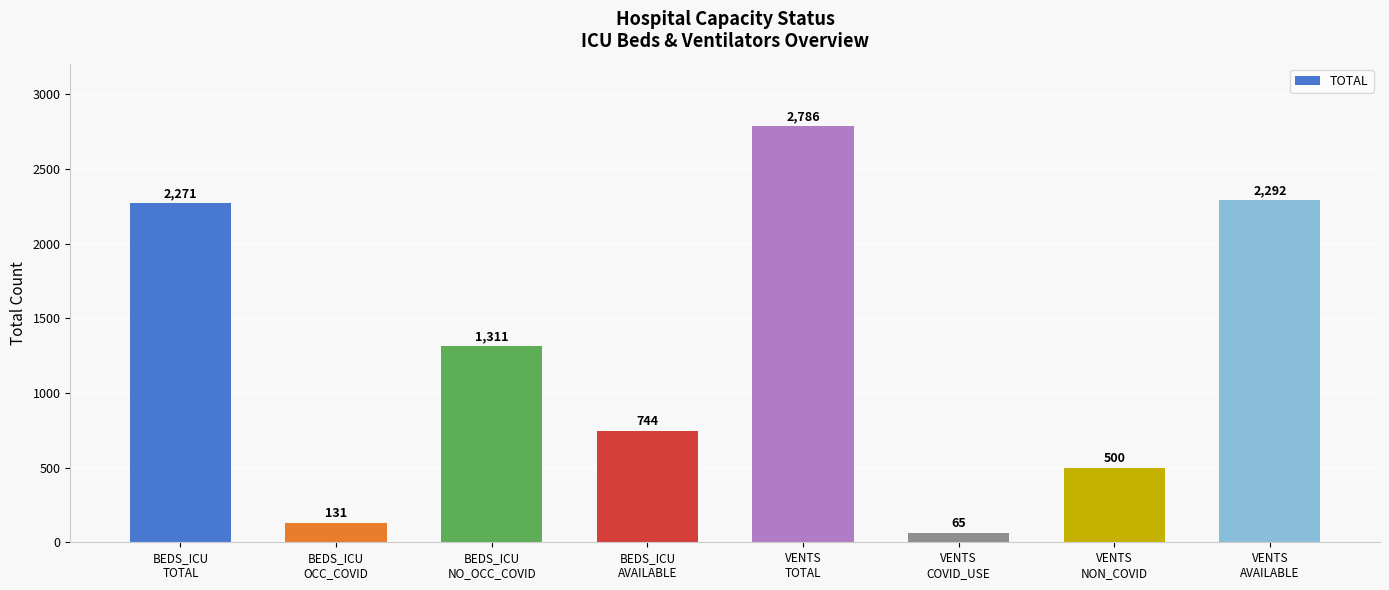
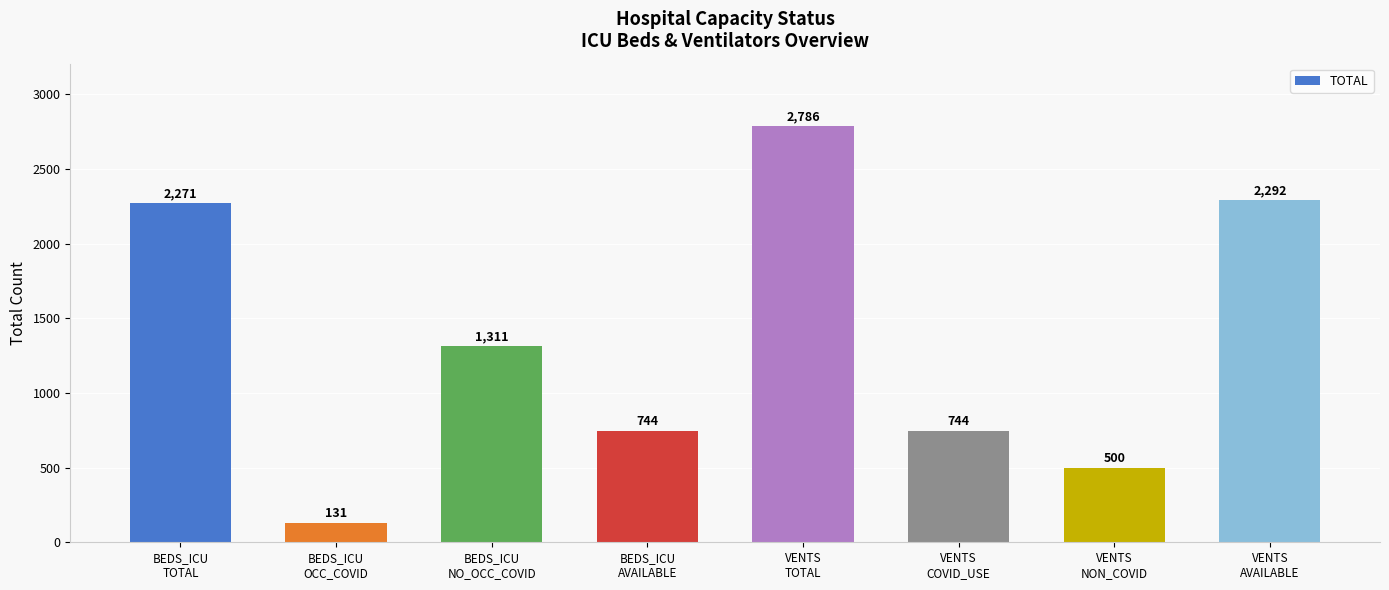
VENTS COVID_USE: 65 -> 744
